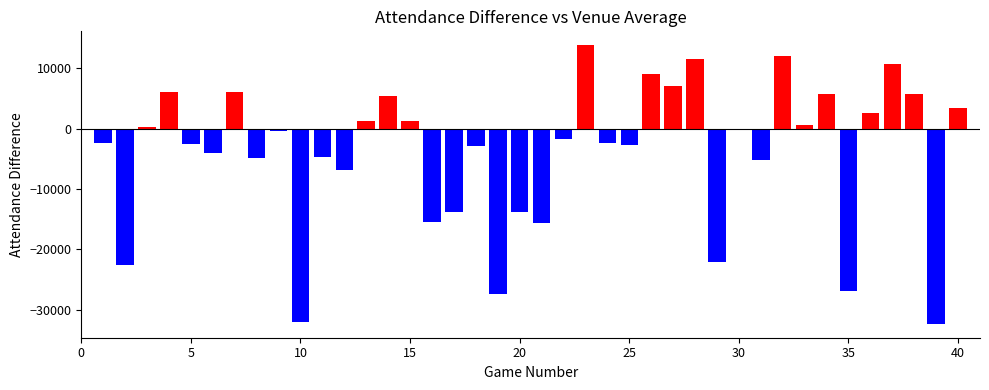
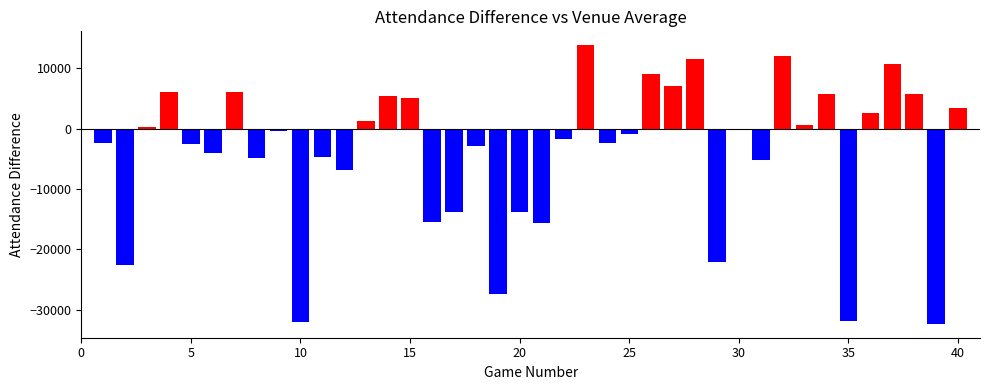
15: 1000 -> 5000
25: -3000 -> -1000
35: -27000 -> -32000
